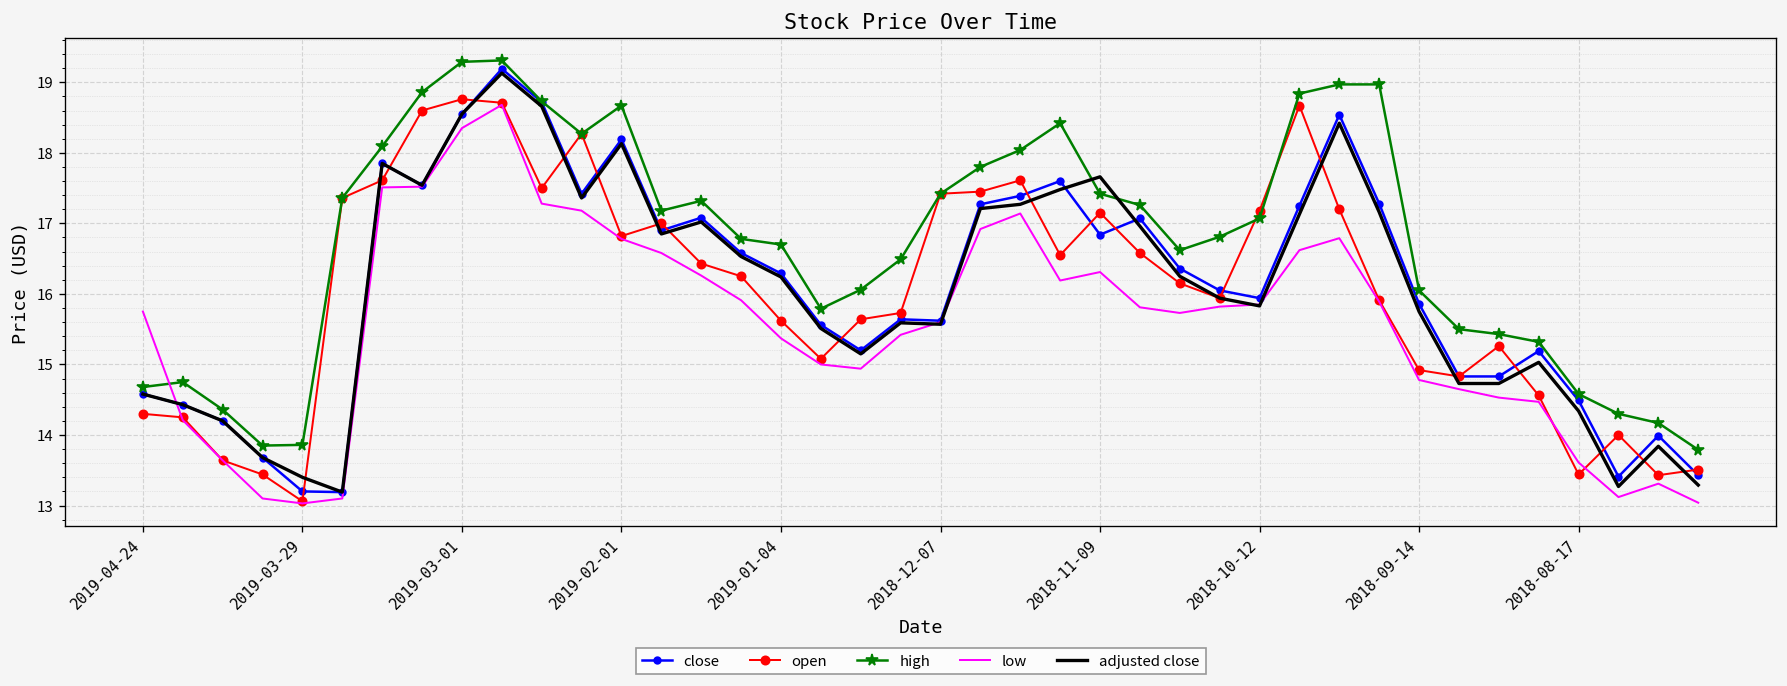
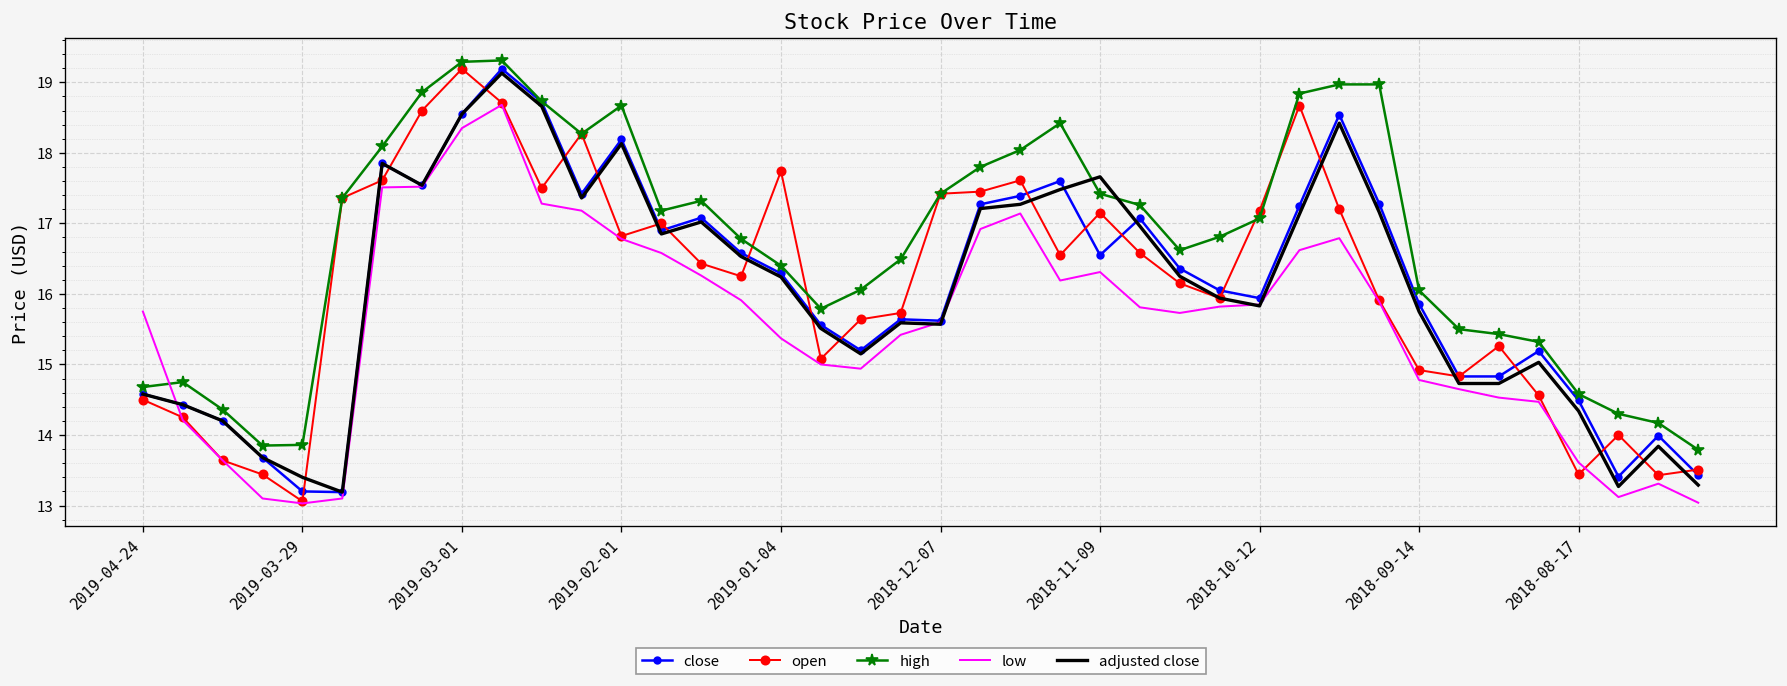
open, 2019-04-24: 14.3 -> 14.5
open, 2019-03-01: 18.8 -> 19.2
open, 2019-01-04: 15.6 -> 17.7
high, 2019-01-04: 16.7 -> 16.4
close, 2018-11-09: 16.8 -> 16.6
